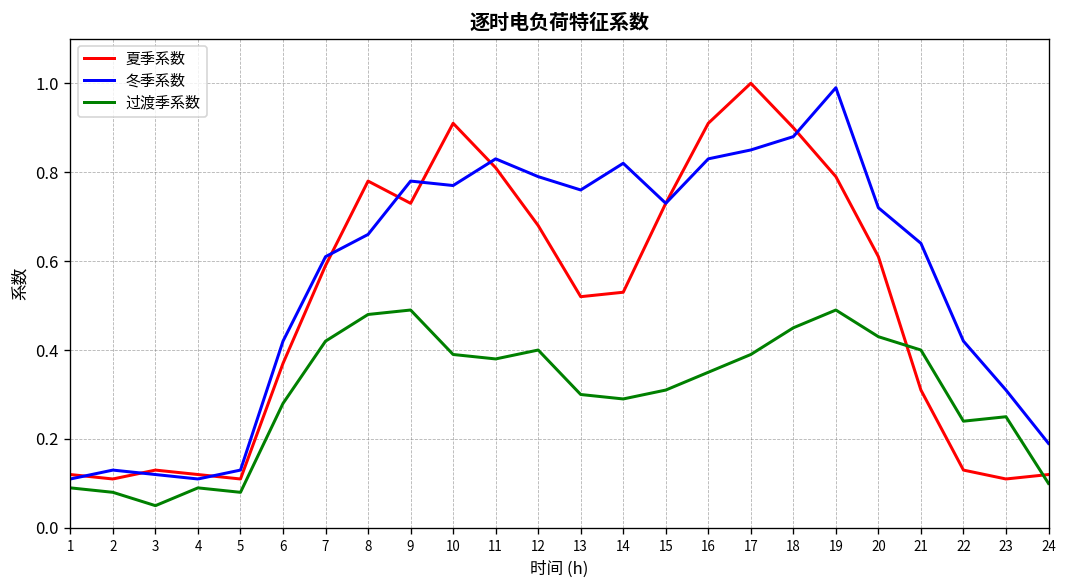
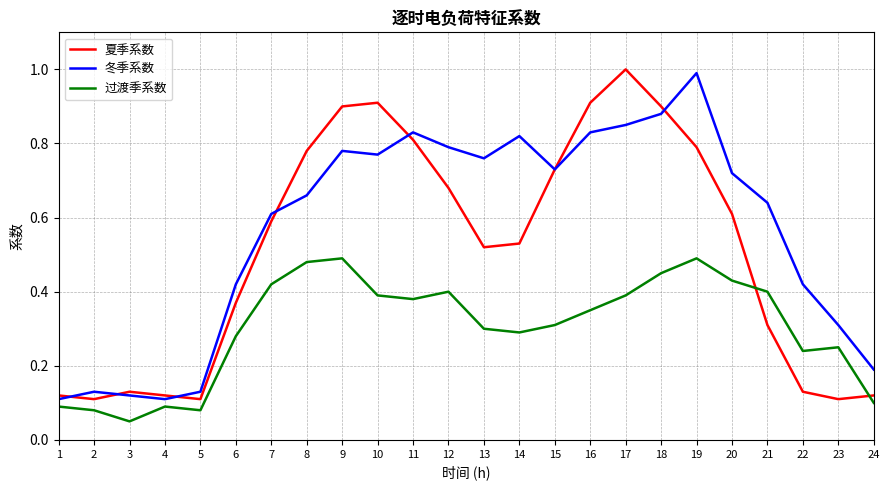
夏季系数, 9: 0.73 -> 0.90
